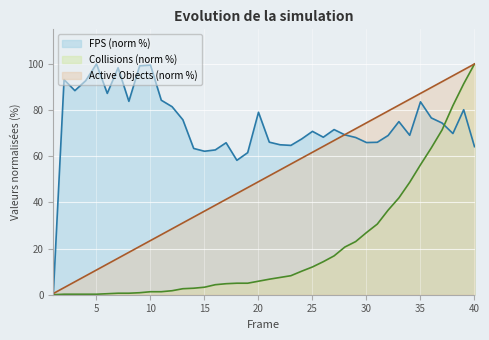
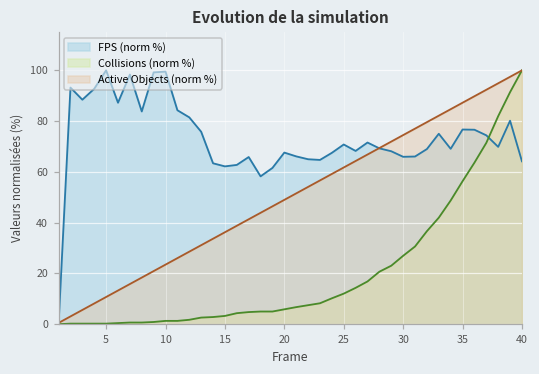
FPS (norm %), 20: 79 -> 68
FPS (norm %), 35: 84 -> 77
